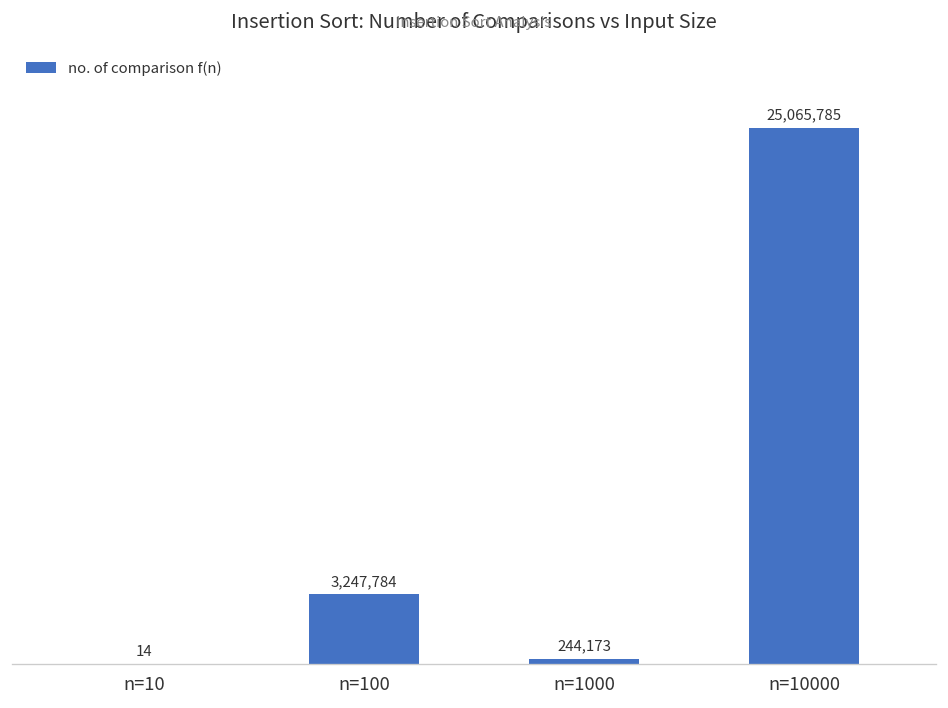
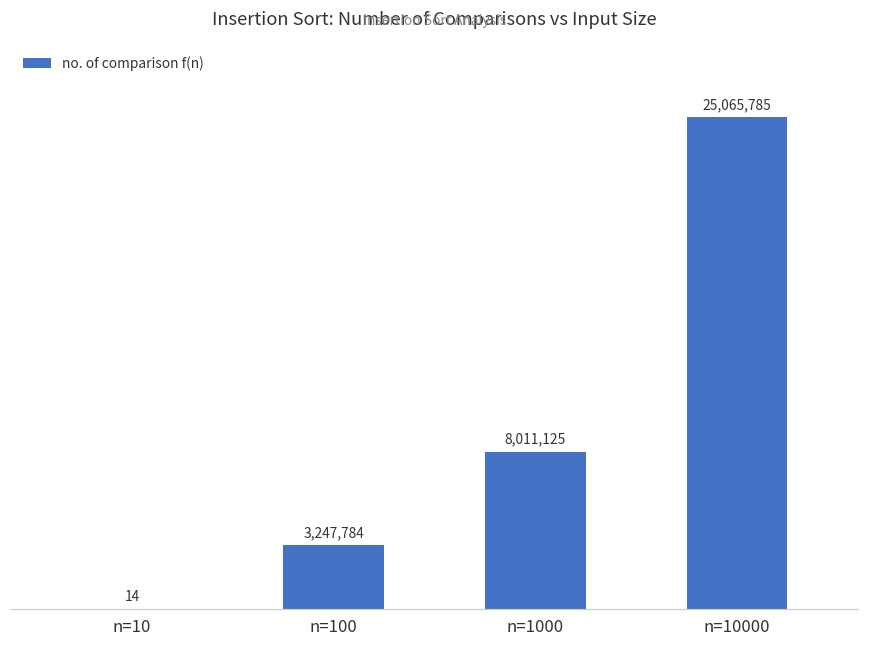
n=1000: 244,173 -> 8,011,125
